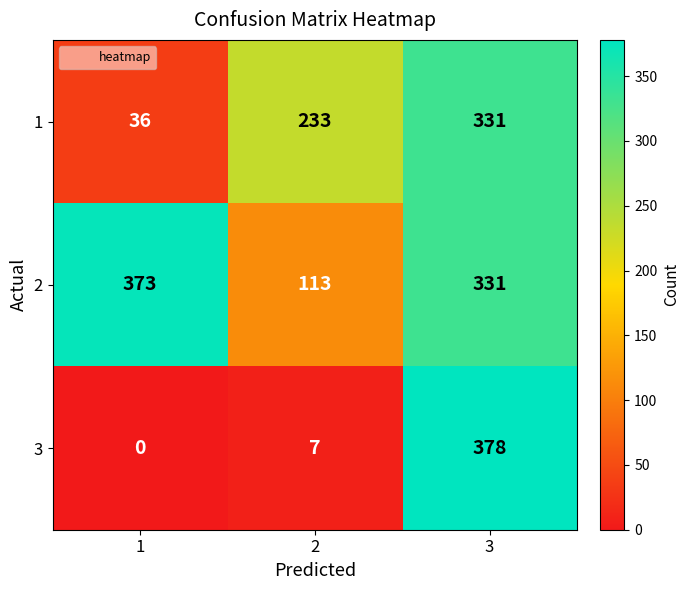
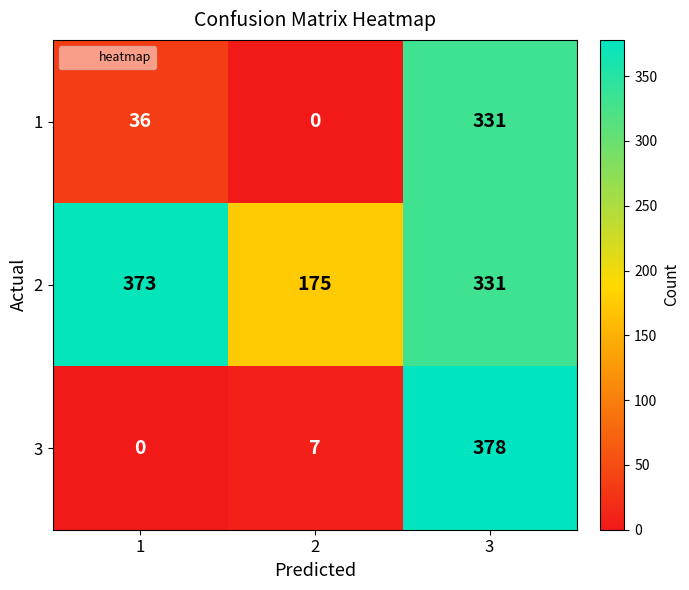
1, 2: 233 -> 0
2, 2: 113 -> 175
